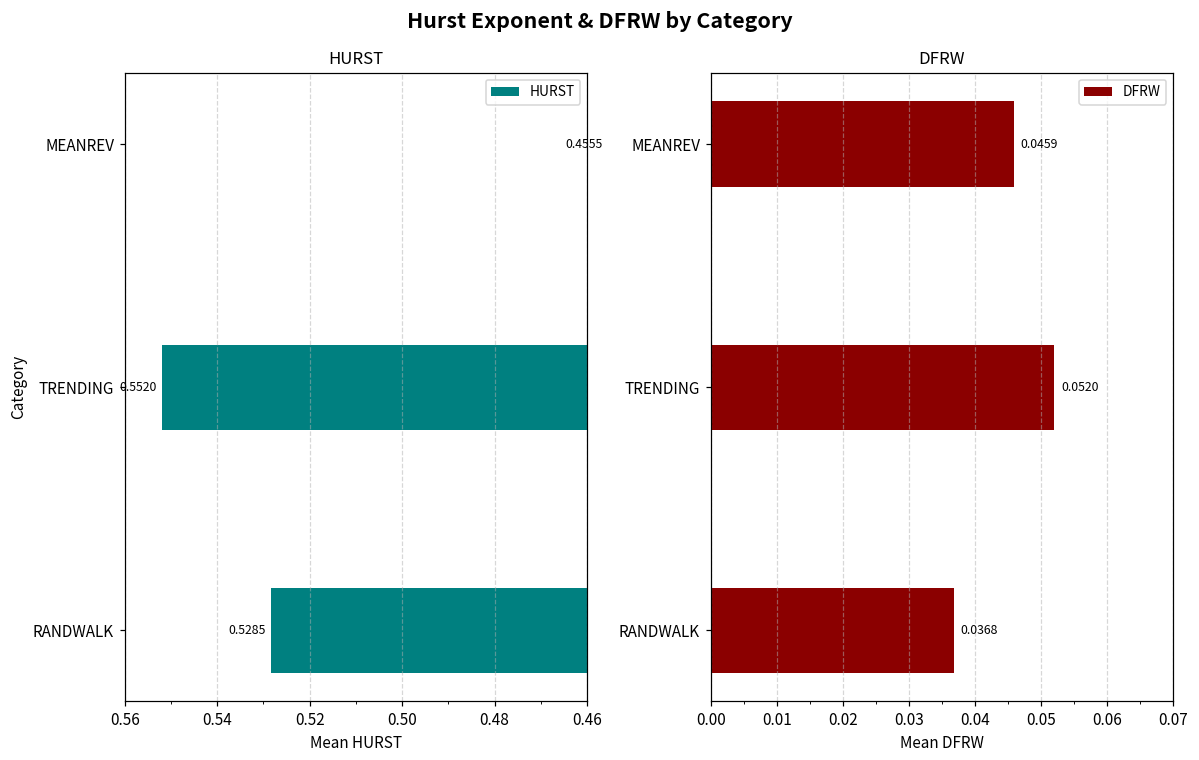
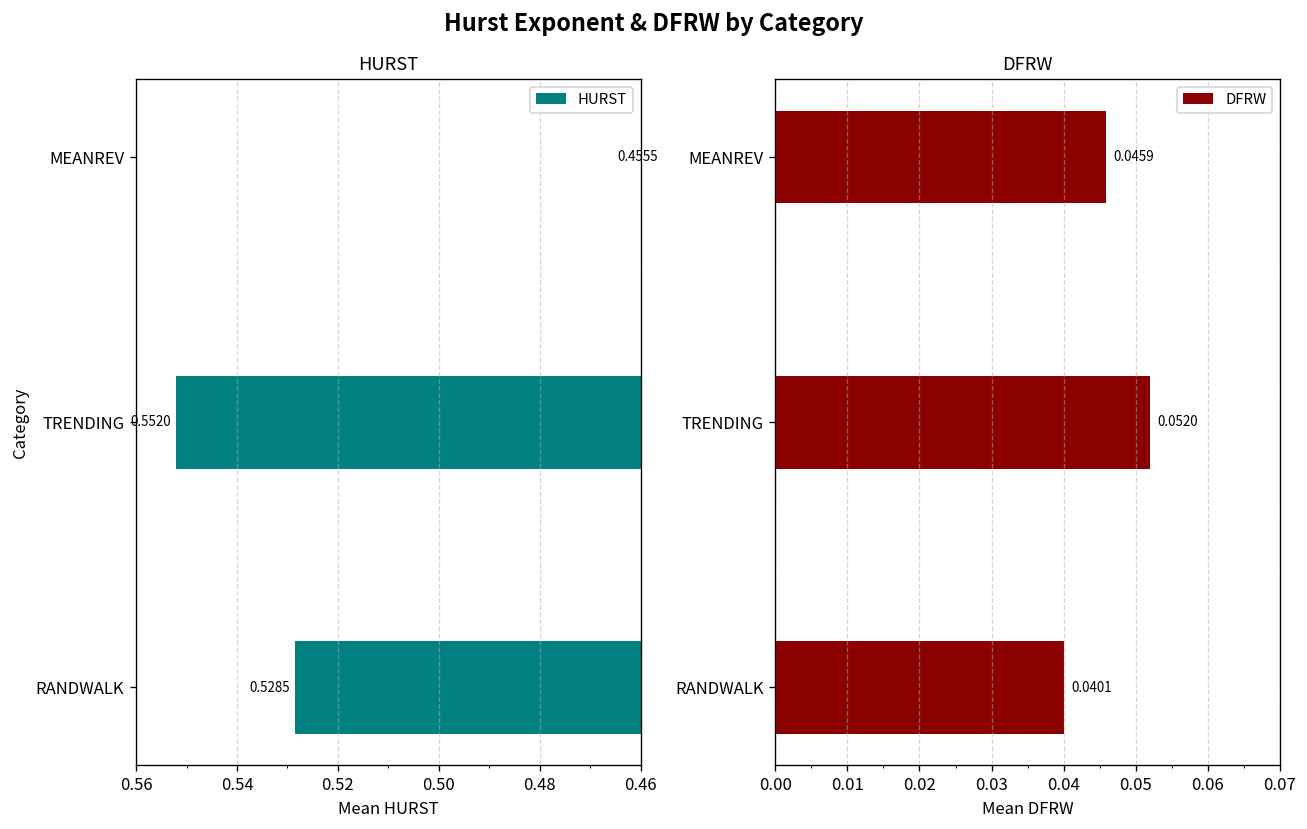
DFRW, RANDWALK: 0.0368 -> 0.0401
